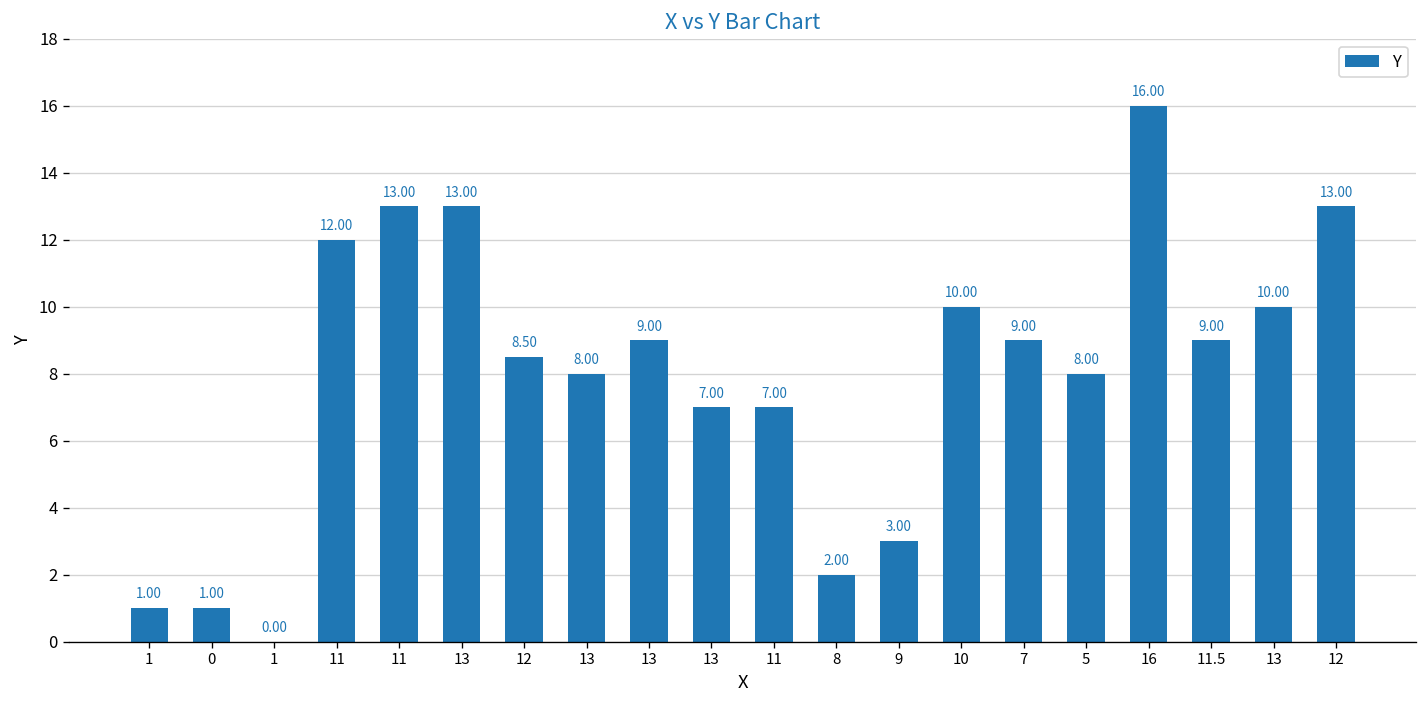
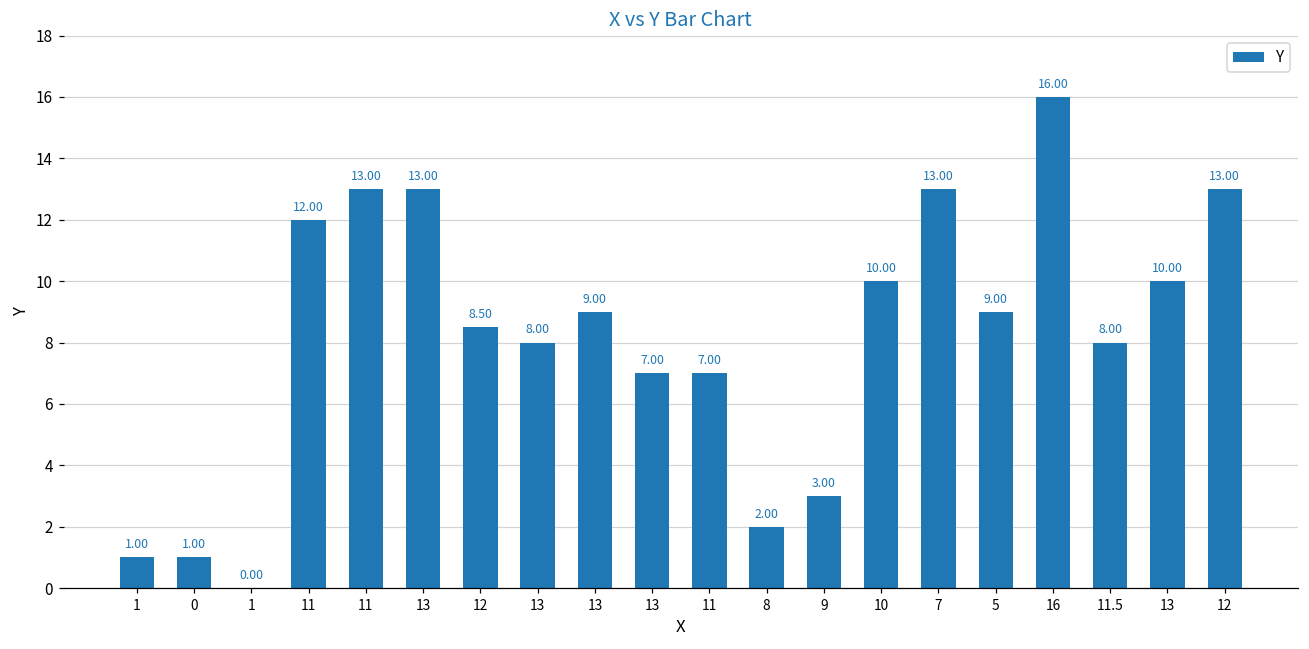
7: 9.00 -> 13.00
5: 8.00 -> 9.00
11.5: 9.00 -> 8.00
